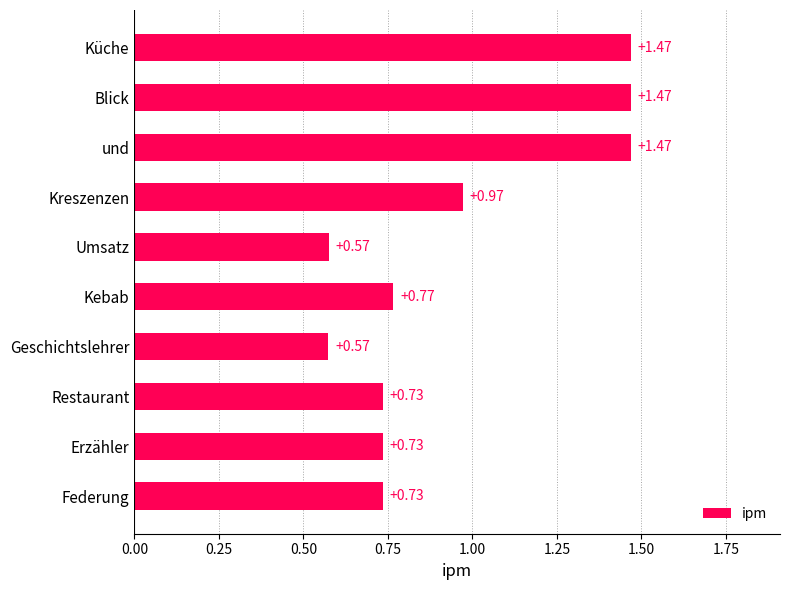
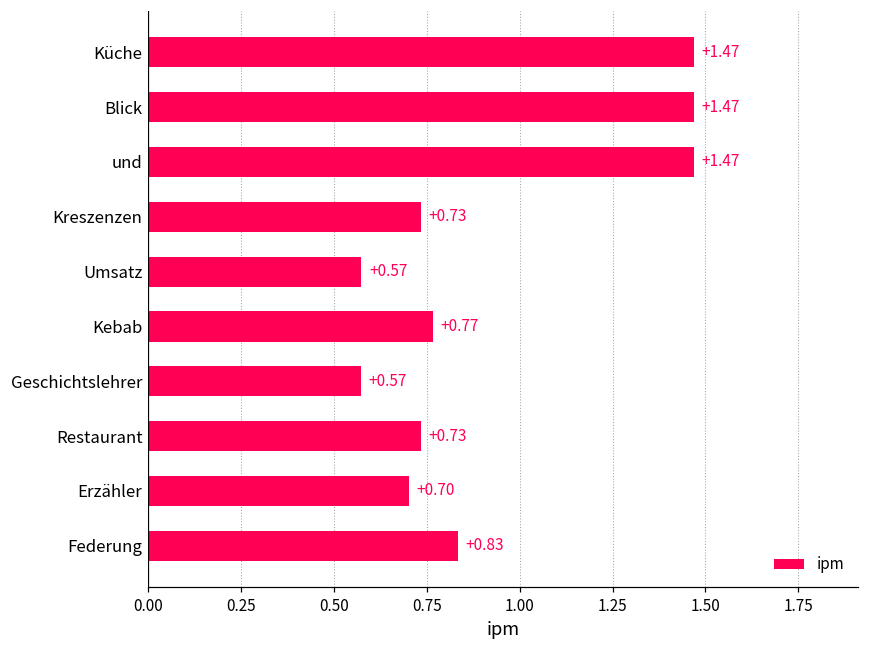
Kreszenzen: +0.97 -> +0.73
Erzähler: +0.73 -> +0.70
Federung: +0.73 -> +0.83
